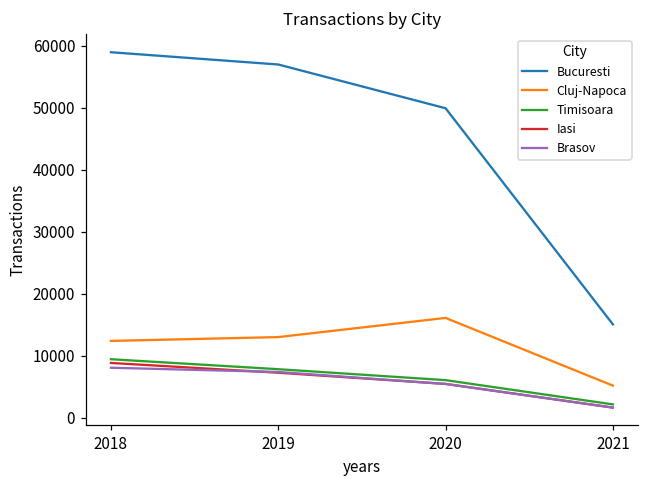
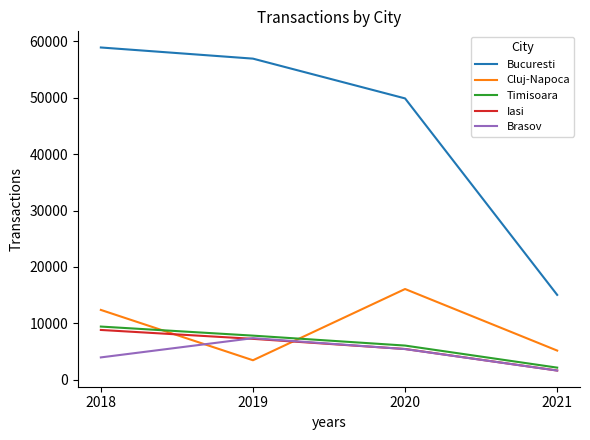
Brasov, 2018: 8000 -> 4000
Cluj-Napoca, 2019: 13000 -> 3000
